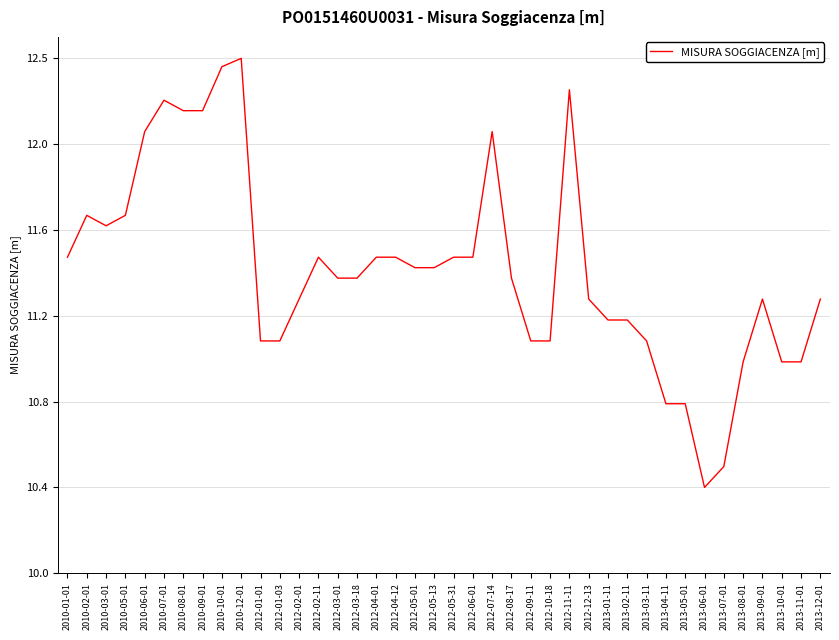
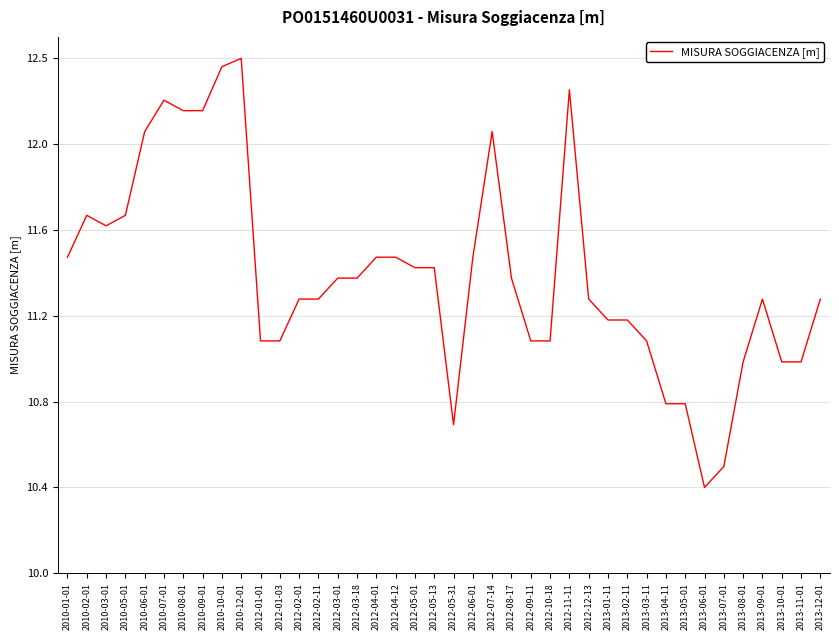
2012-02-11: 11.5 -> 11.3
2012-05-31: 11.5 -> 10.7
